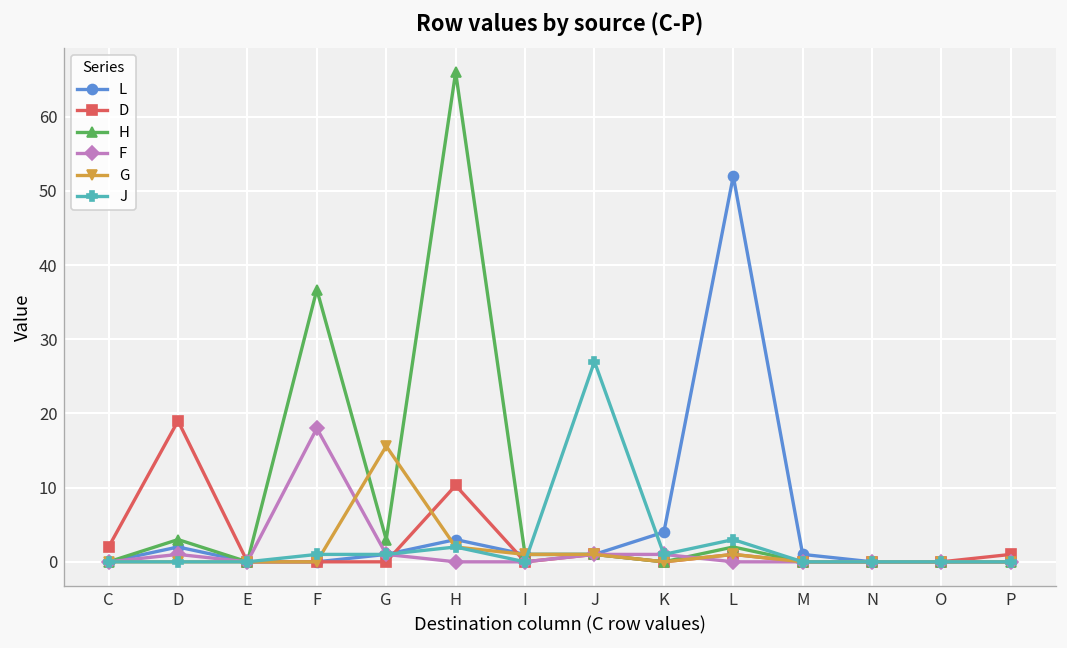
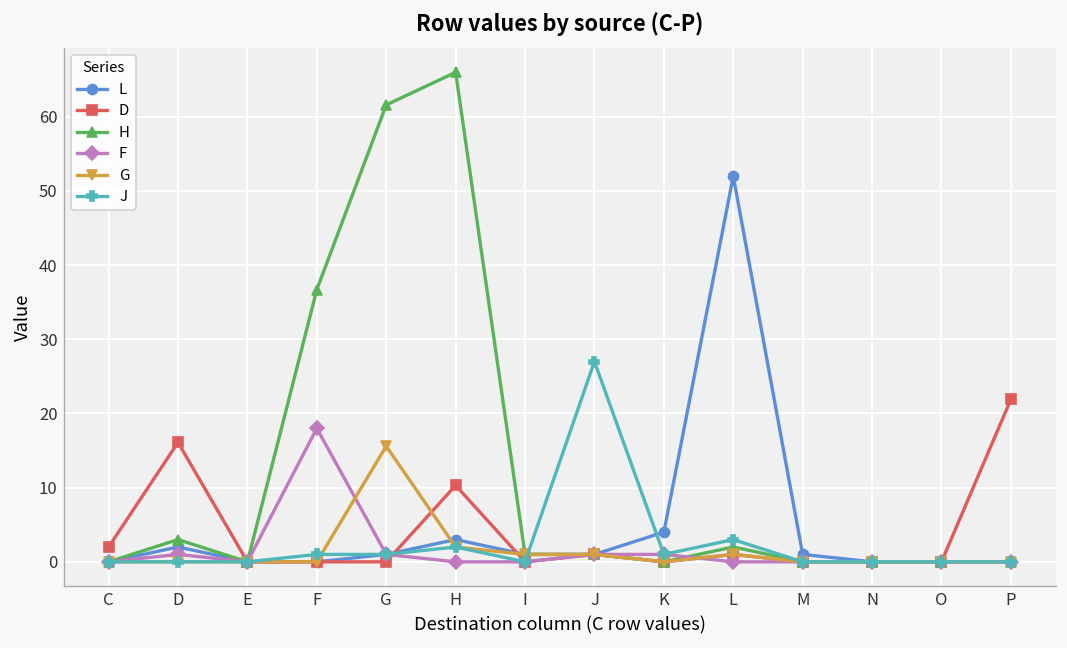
D, D: 19 -> 16
H, G: 3 -> 62
D, P: 1 -> 22
